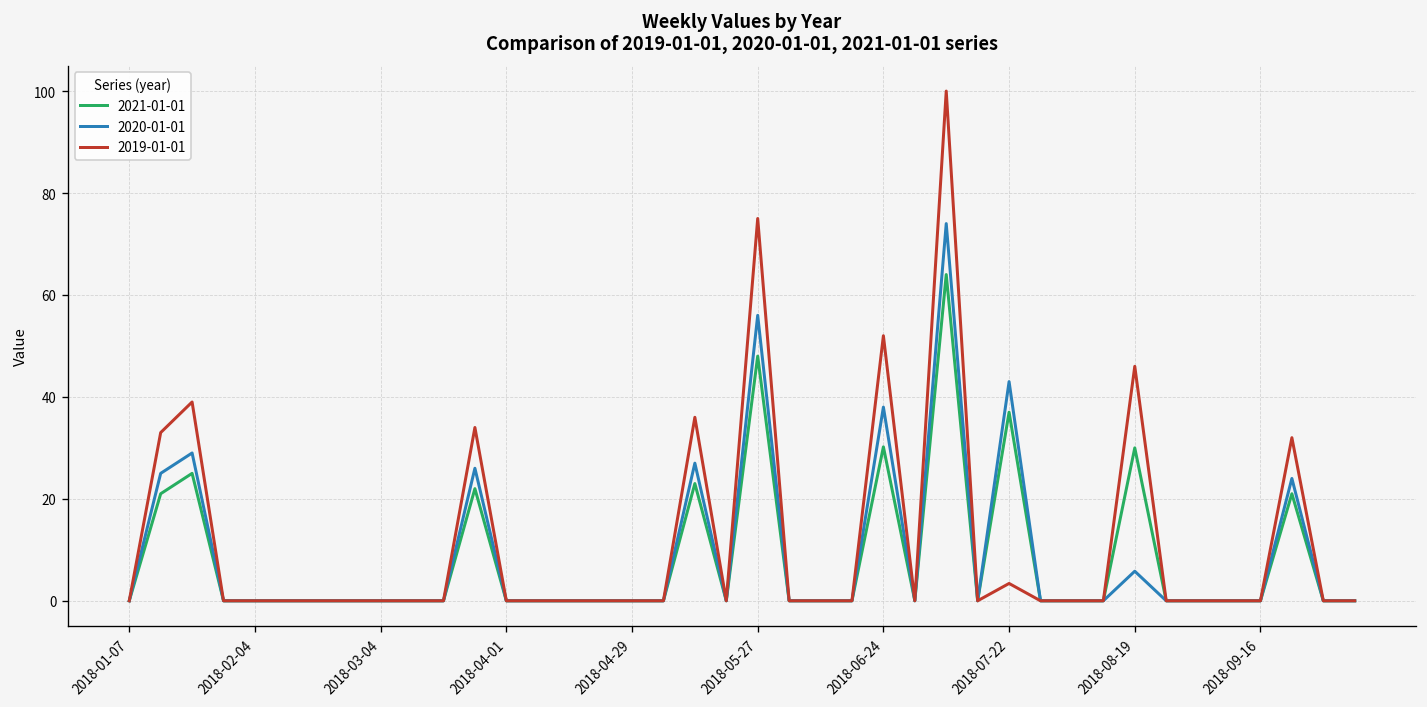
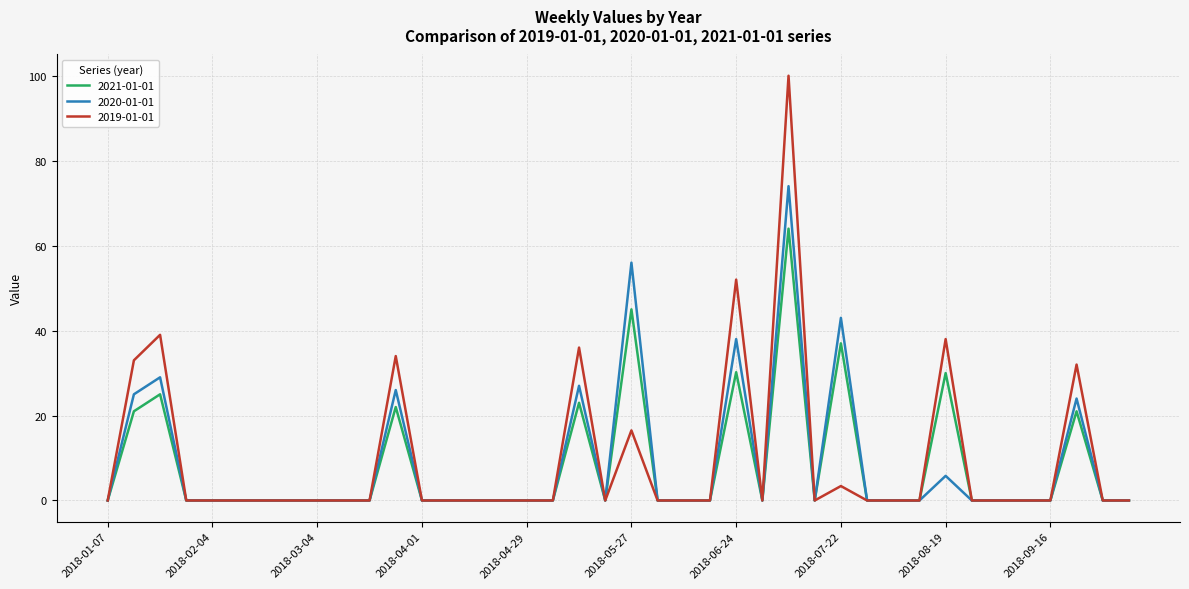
2021-01-01, 2018-05-27: 48 -> 45
2019-01-01, 2018-05-27: 75 -> 17
2019-01-01, 2018-08-19: 46 -> 38
